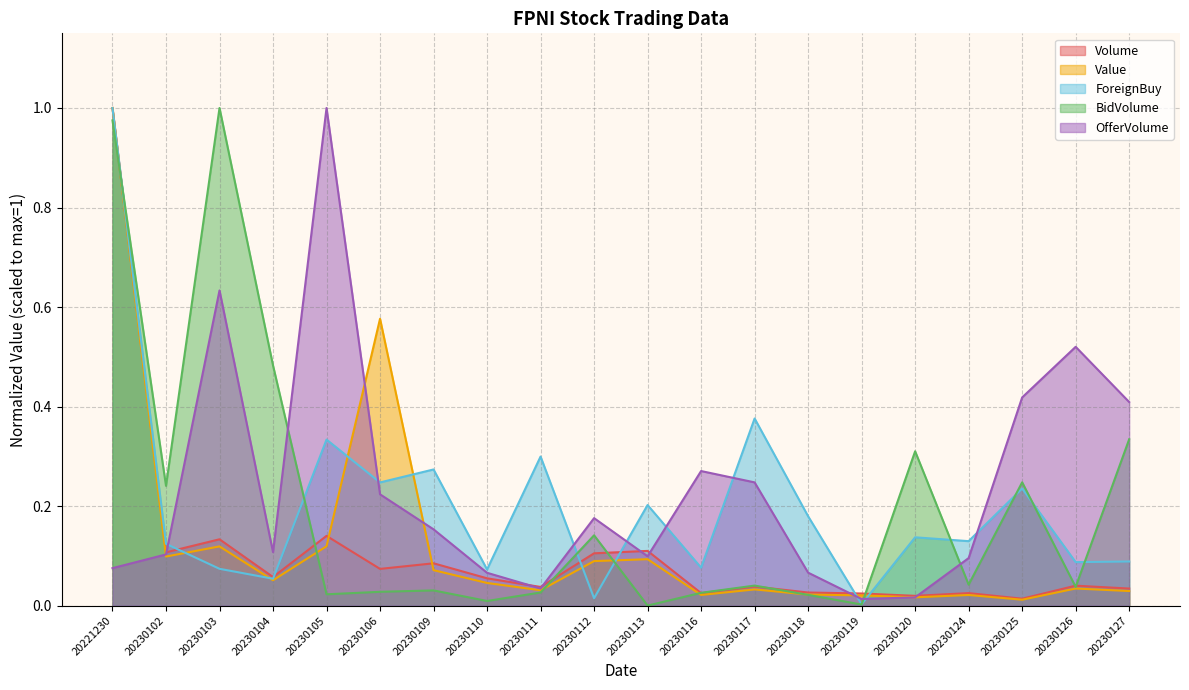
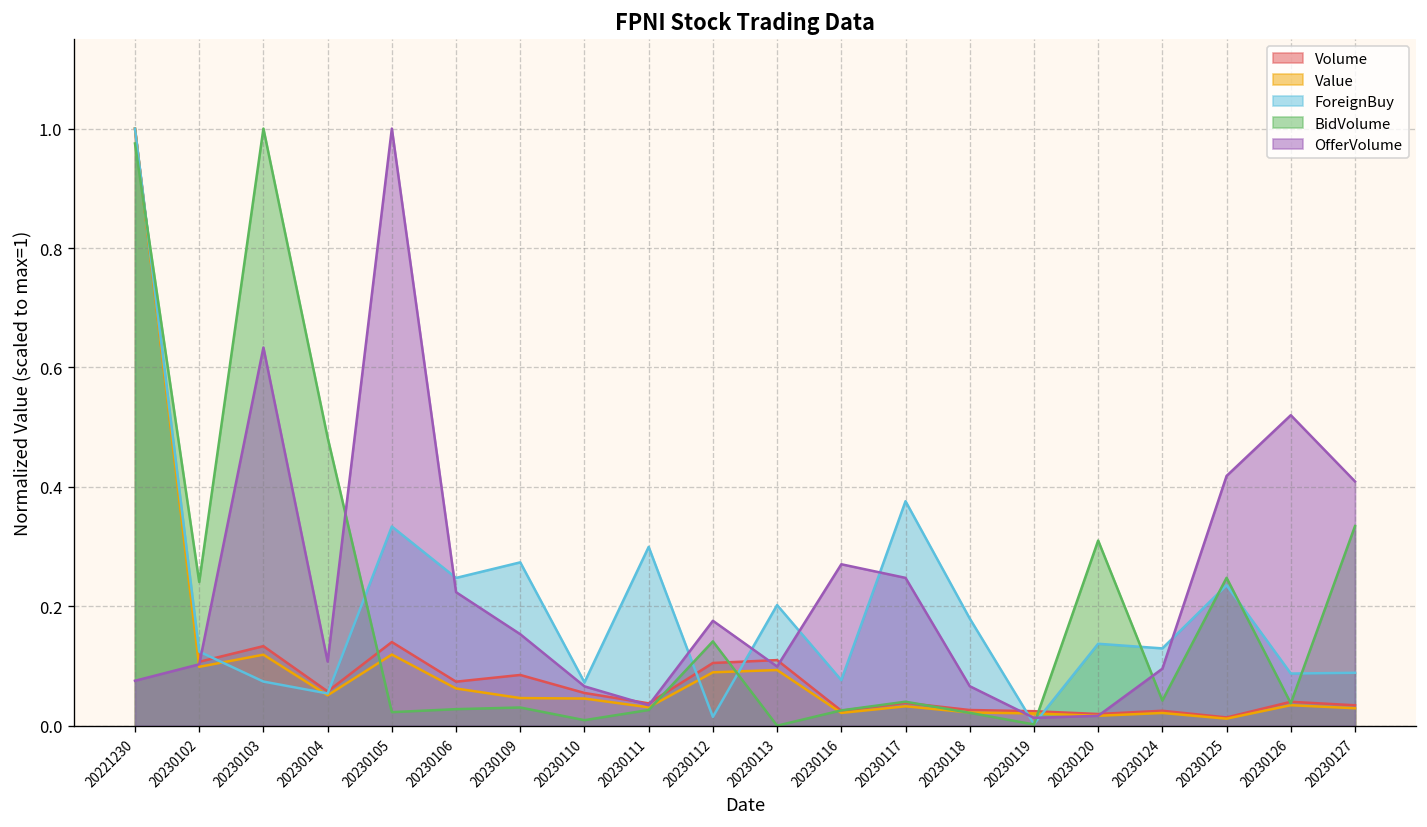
Value, 20230106: 0.58 -> 0.06
Value, 20230109: 0.07 -> 0.05
